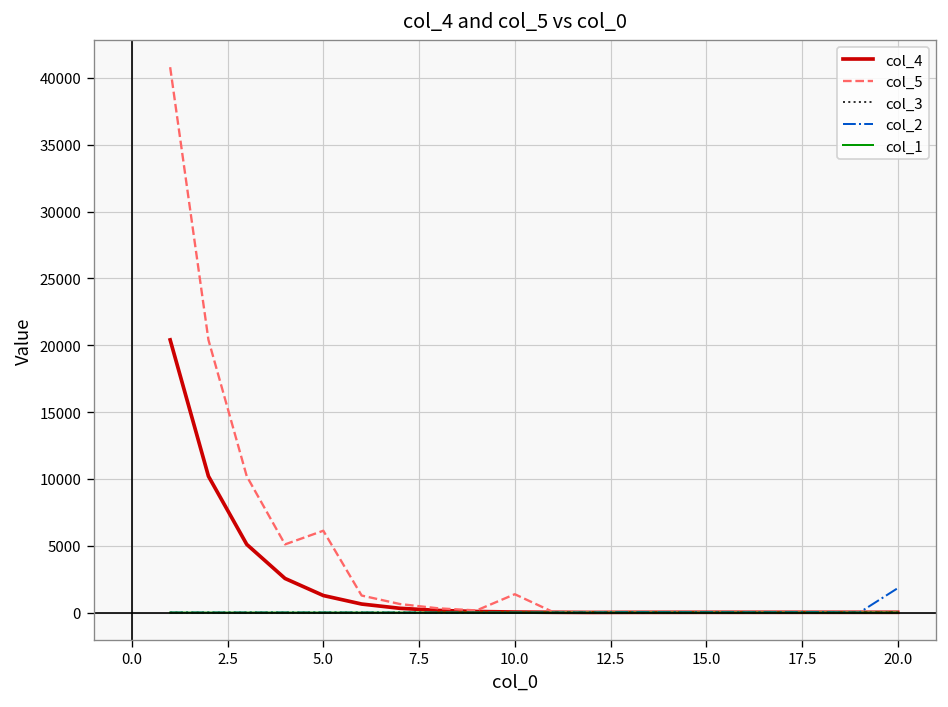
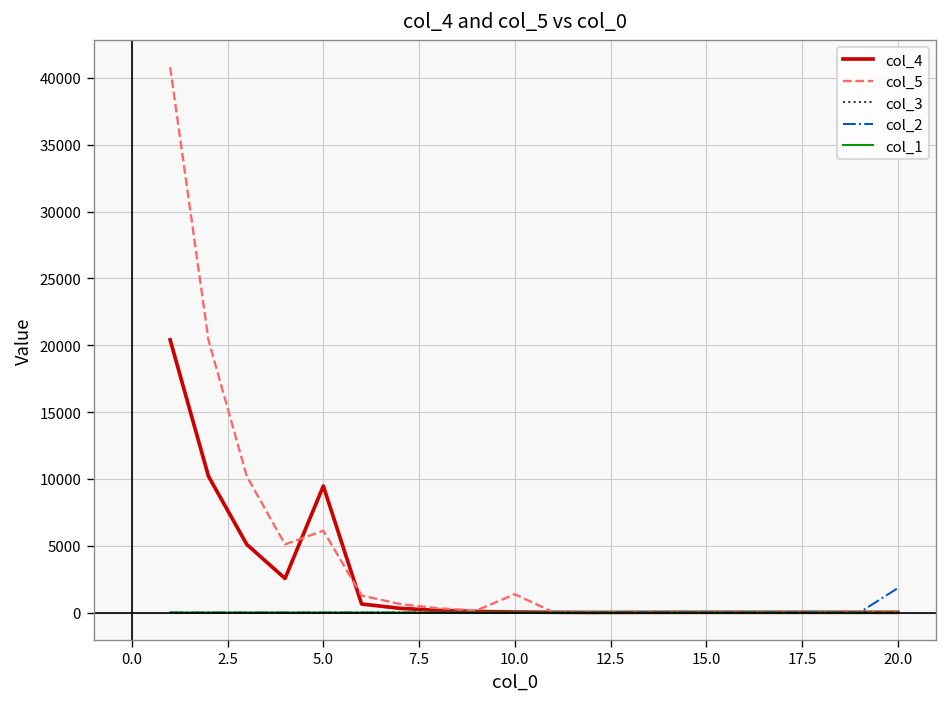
col_4, 5.0: 1300 -> 9500
